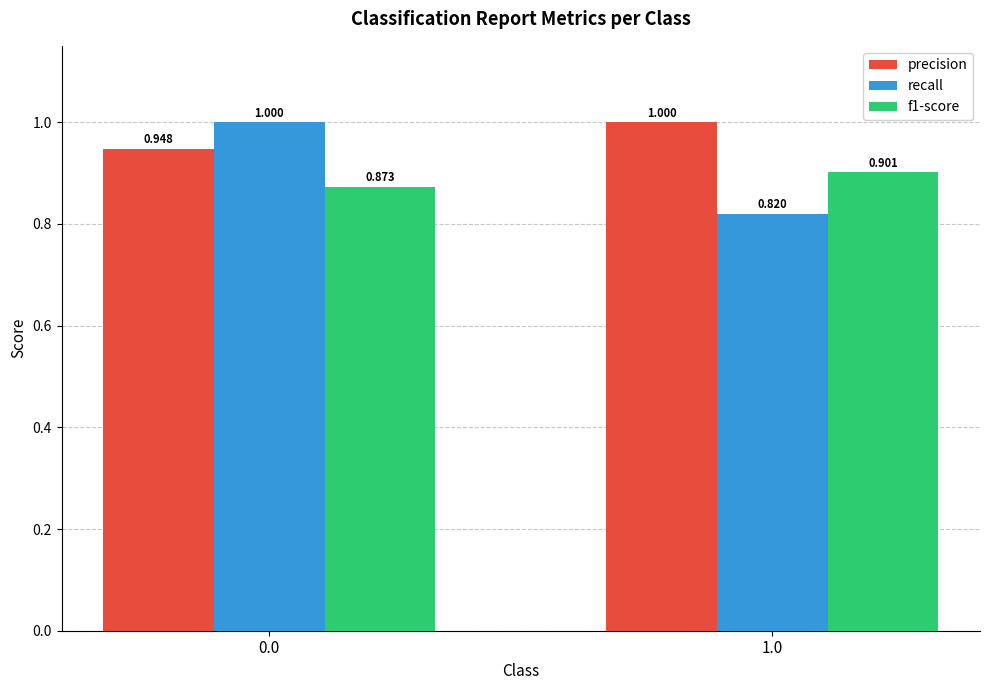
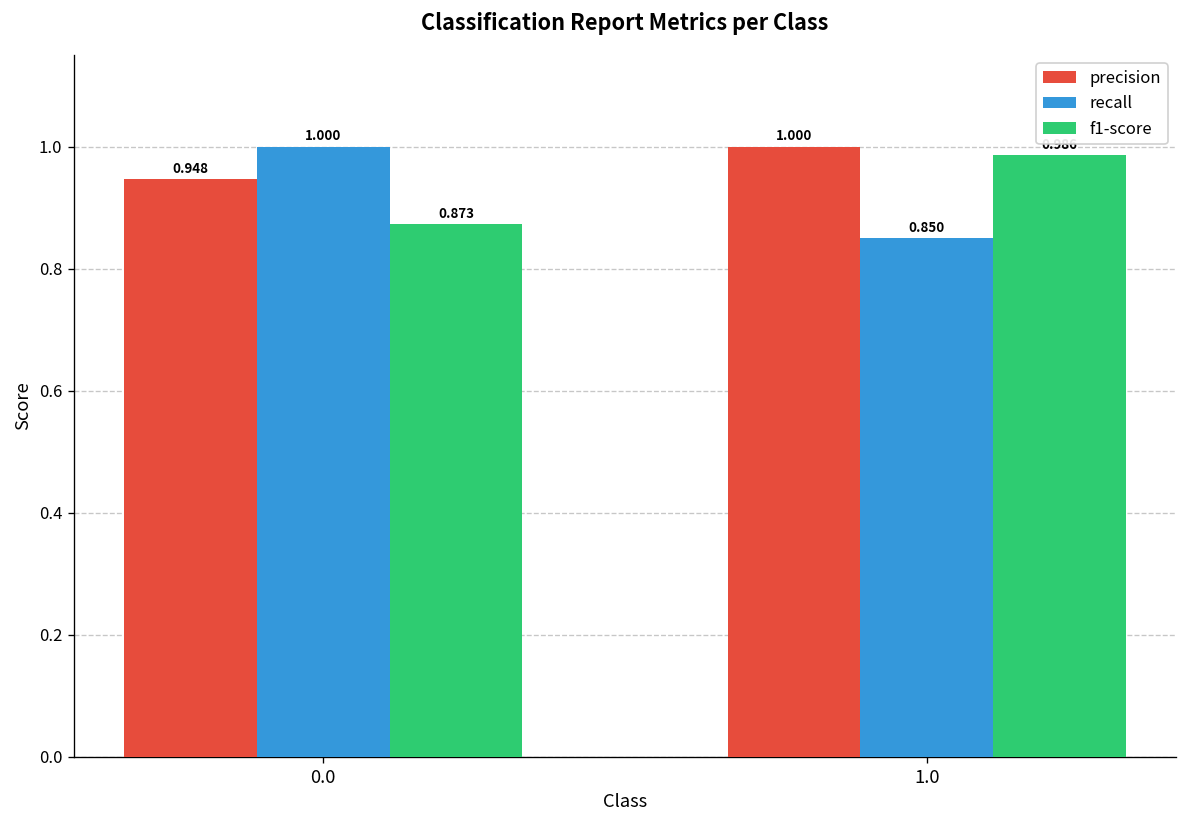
recall, 1.0: 0.820 -> 0.850
f1-score, 1.0: 0.90 -> 0.99
